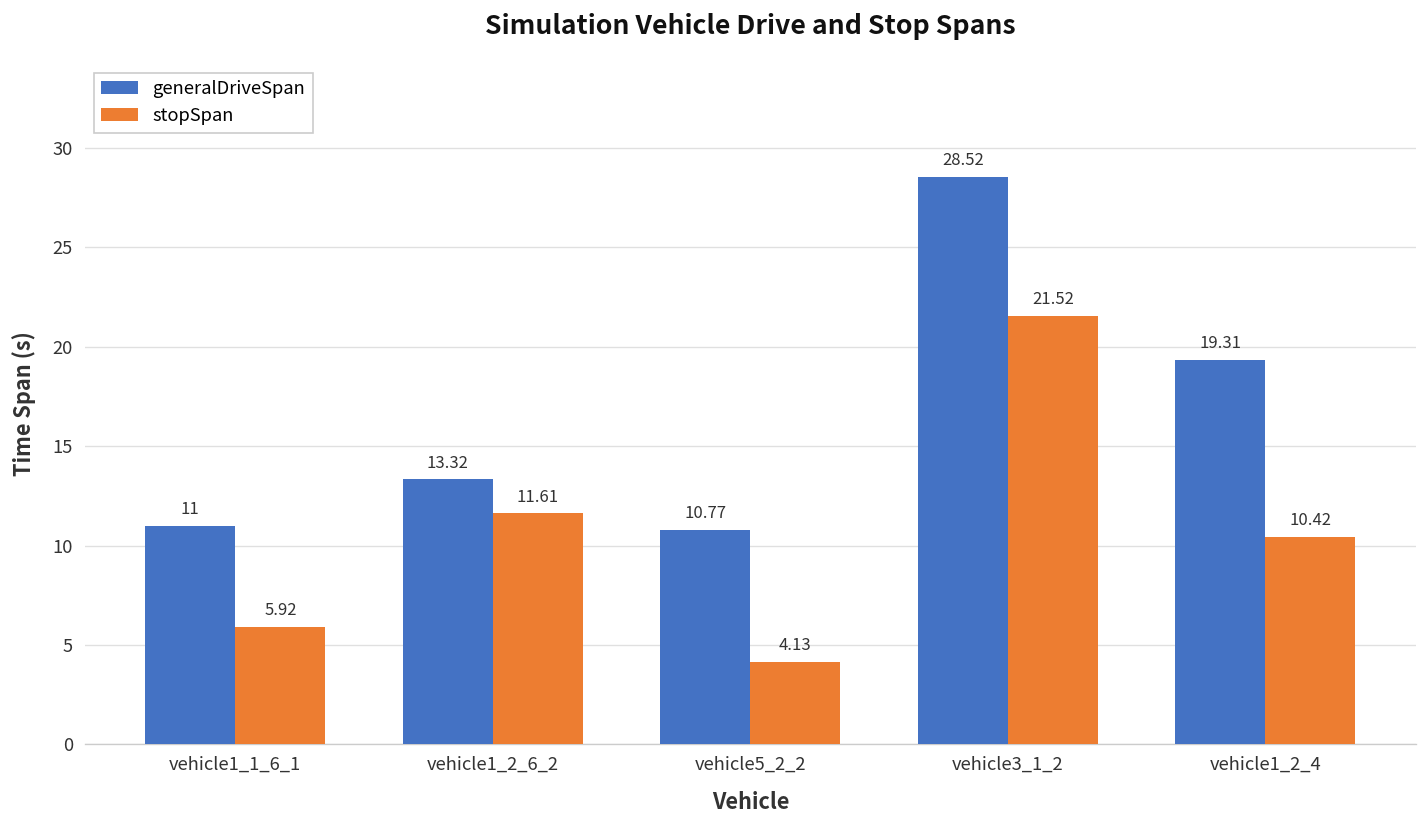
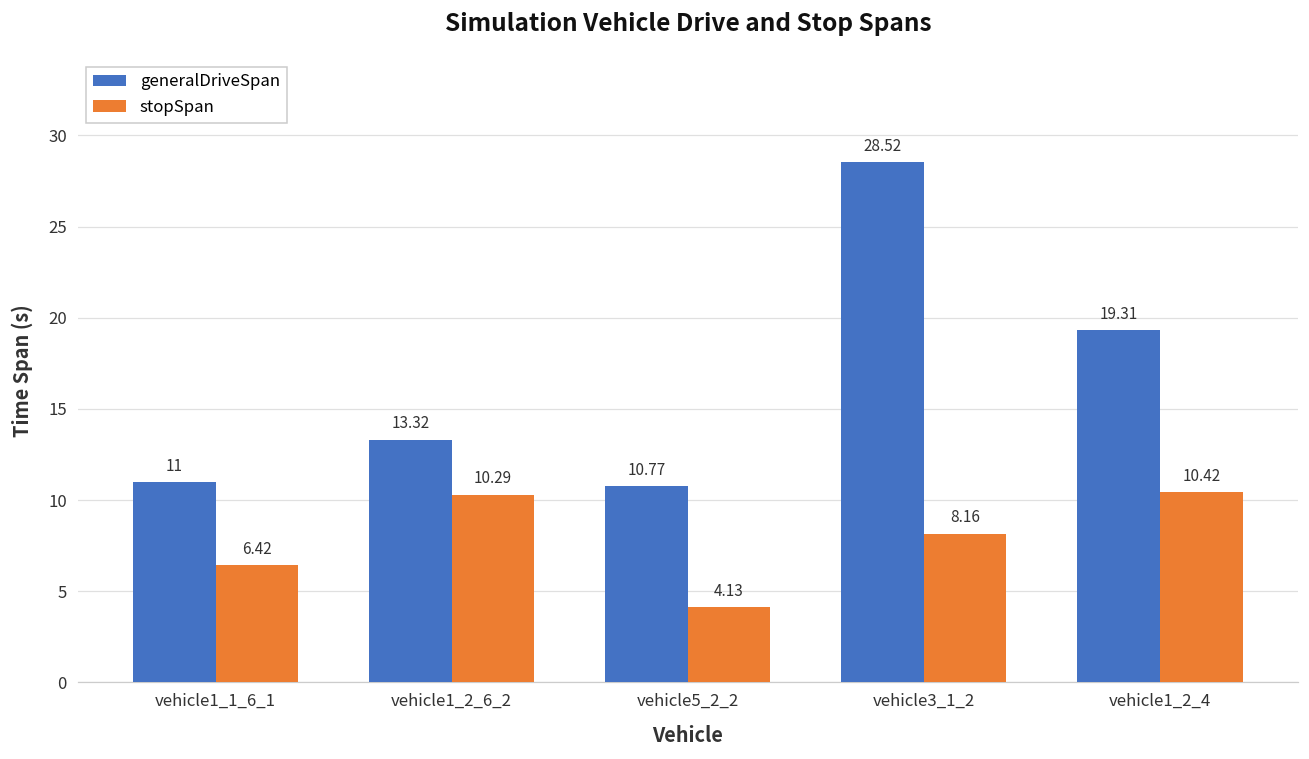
stopSpan, vehicle1_1_6_1: 5.92 -> 6.42
stopSpan, vehicle1_2_6_2: 11.61 -> 10.29
stopSpan, vehicle3_1_2: 21.52 -> 8.16
